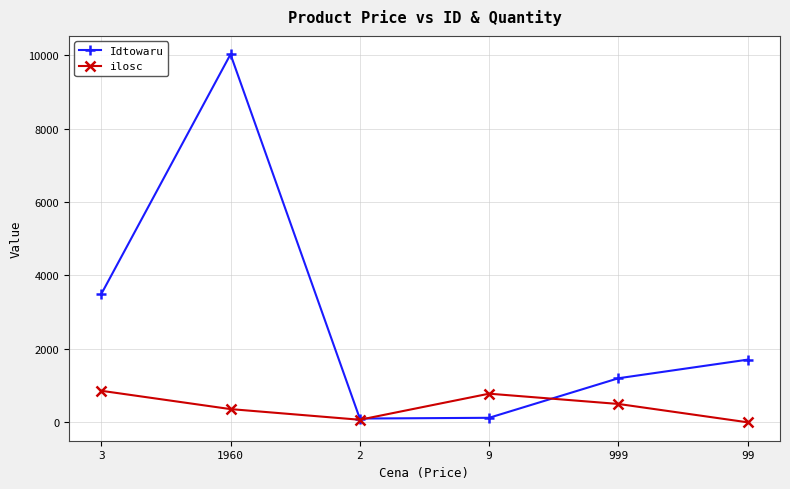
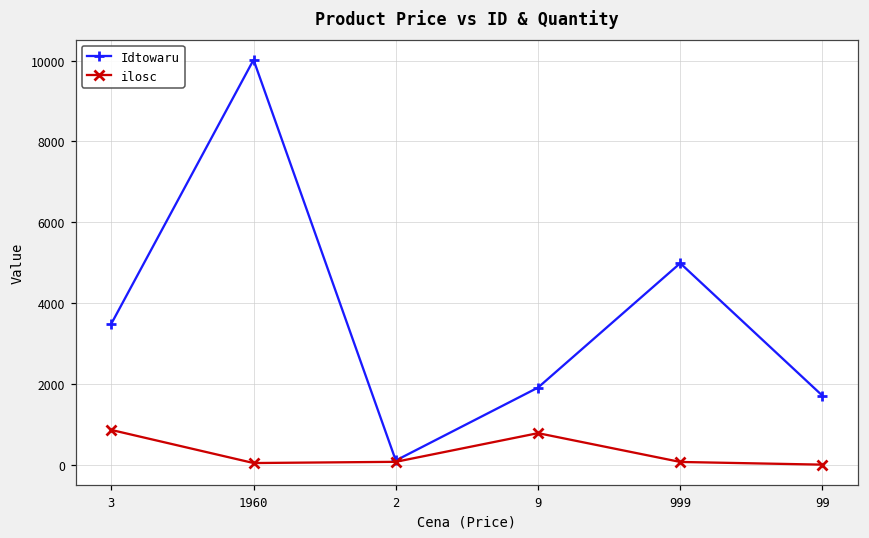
ilosc, 1960: 400 -> 0
Idtowaru, 9: 100 -> 1900
Idtowaru, 999: 1200 -> 5000
ilosc, 999: 500 -> 100
